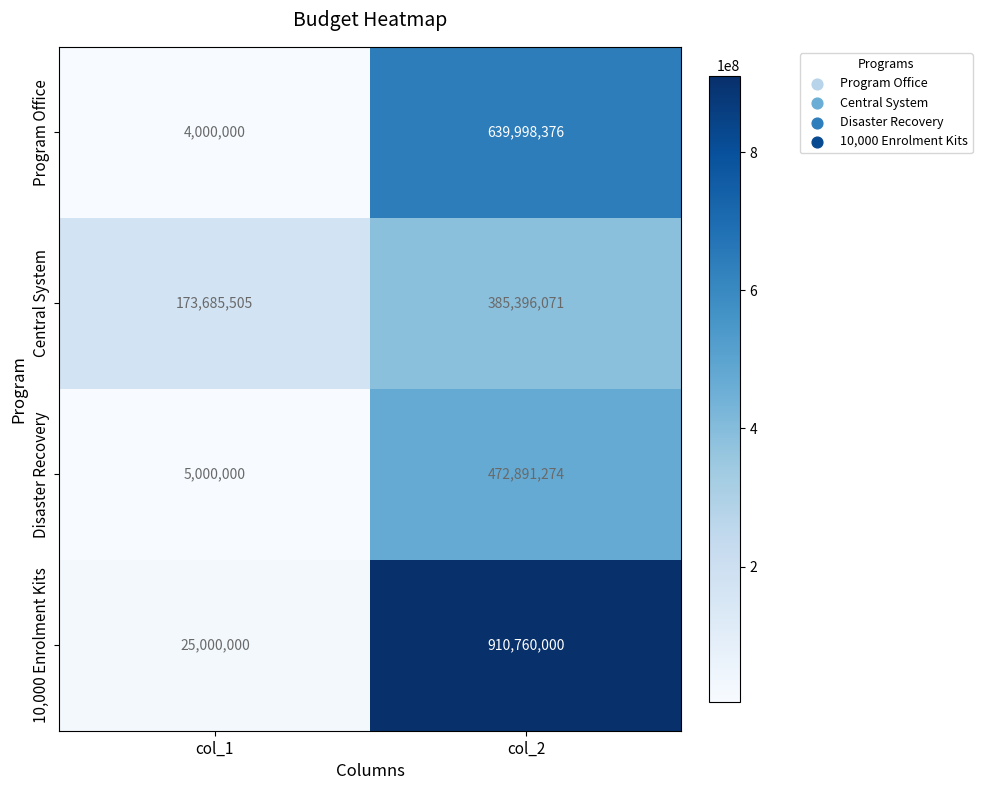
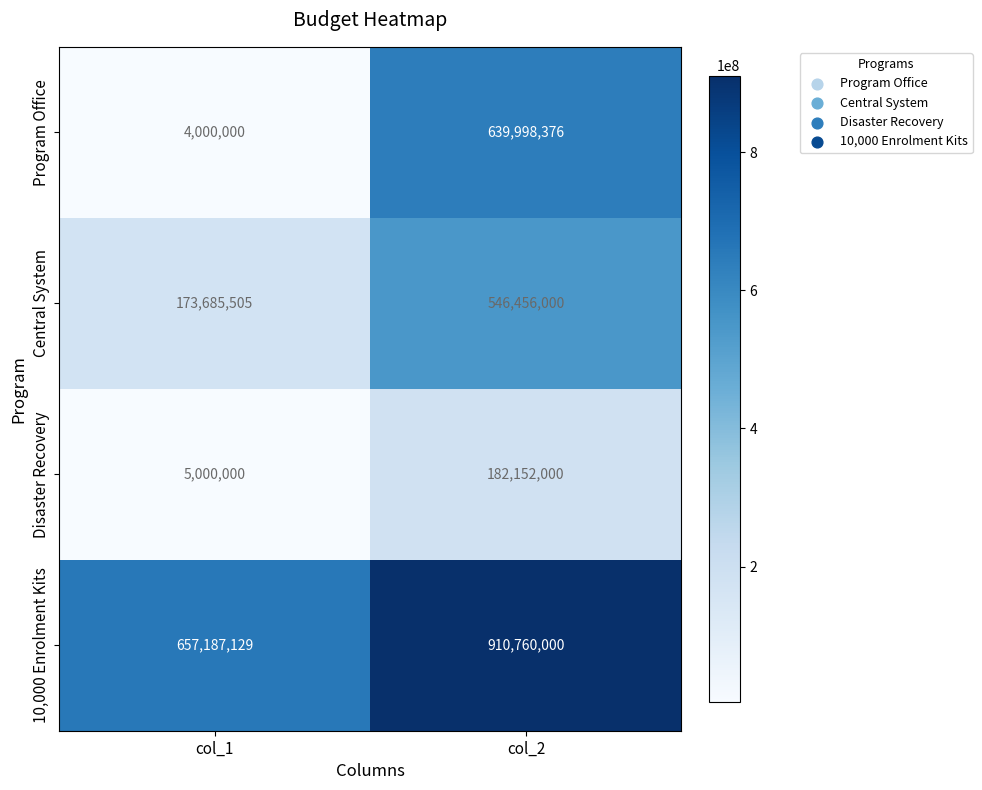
Central System, col_2: 385,396,071 -> 546,456,000
Disaster Recovery, col_2: 472,891,274 -> 182,152,000
10,000 Enrolment Kits, col_1: 25,000,000 -> 657,187,129
